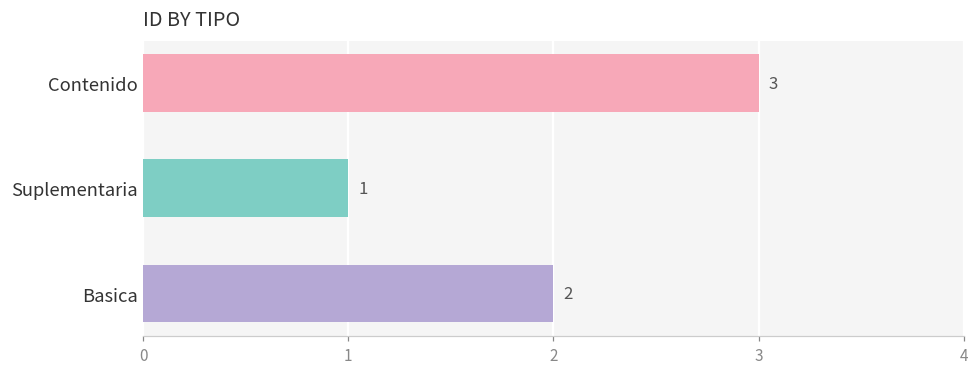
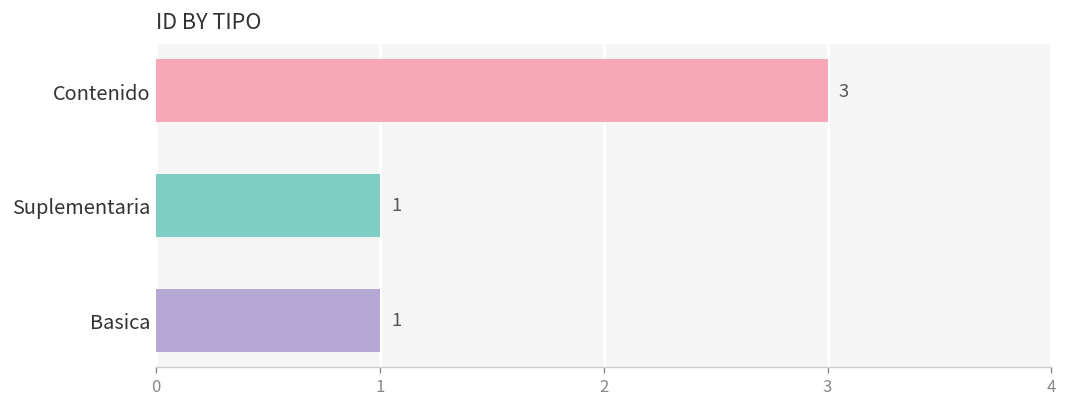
Basica: 2 -> 1
